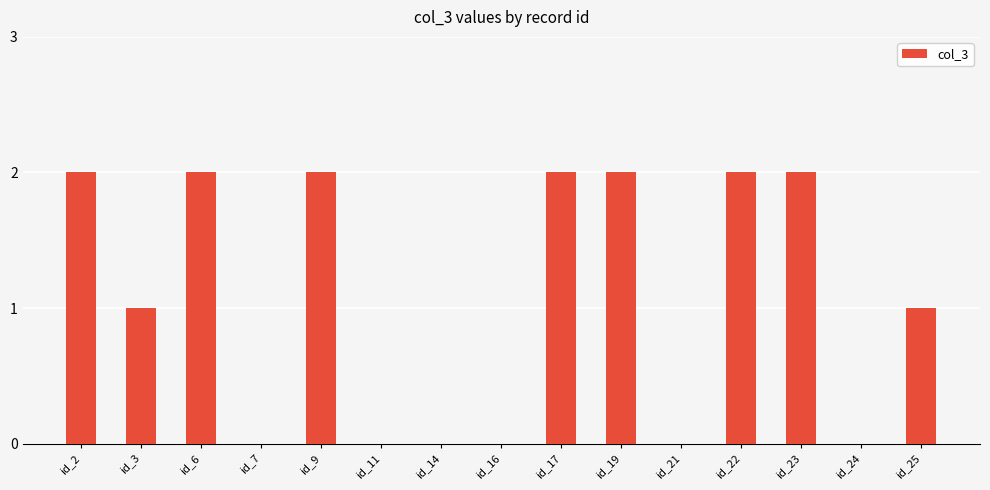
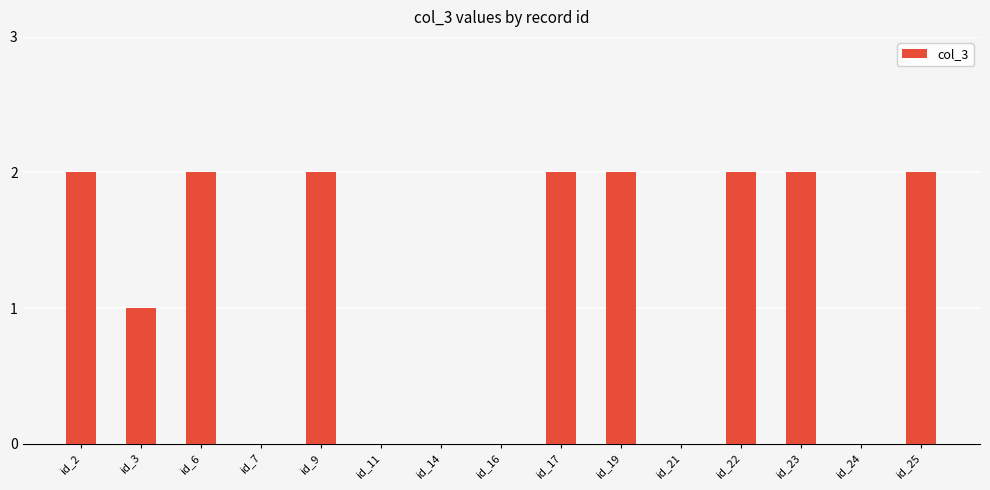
id_25: 1 -> 2
